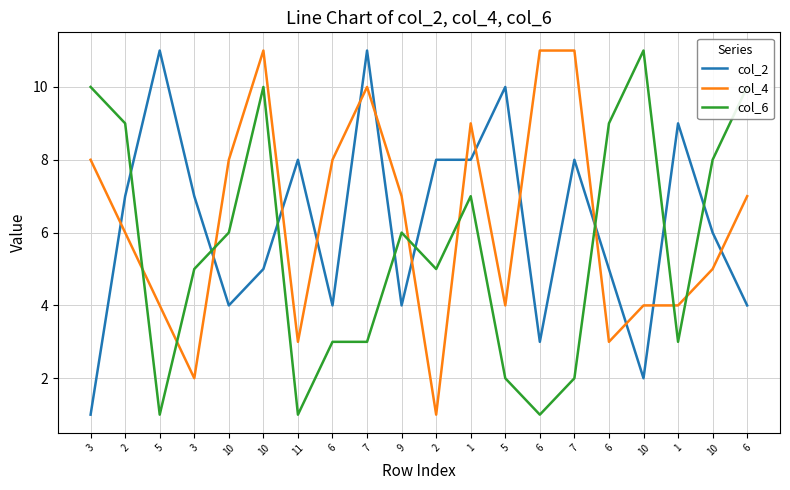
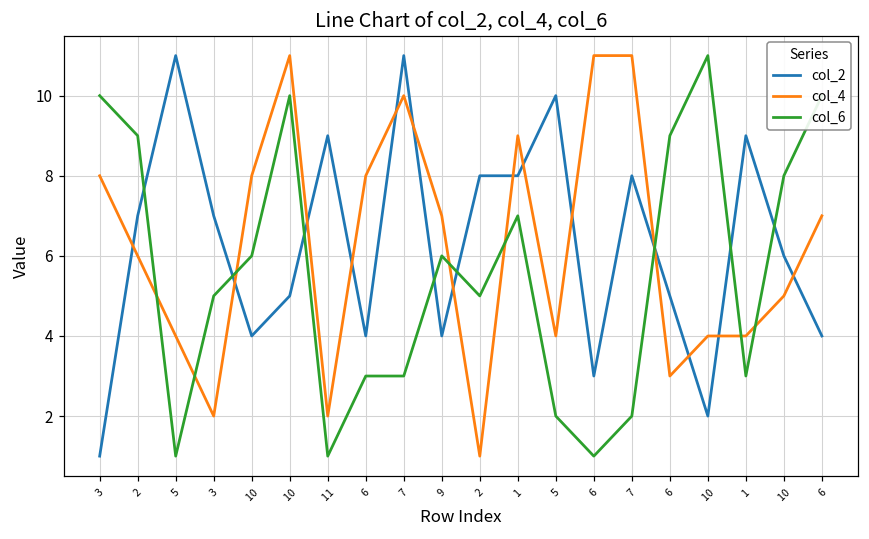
col_2, 11: 8 -> 9
col_4, 11: 3 -> 2
